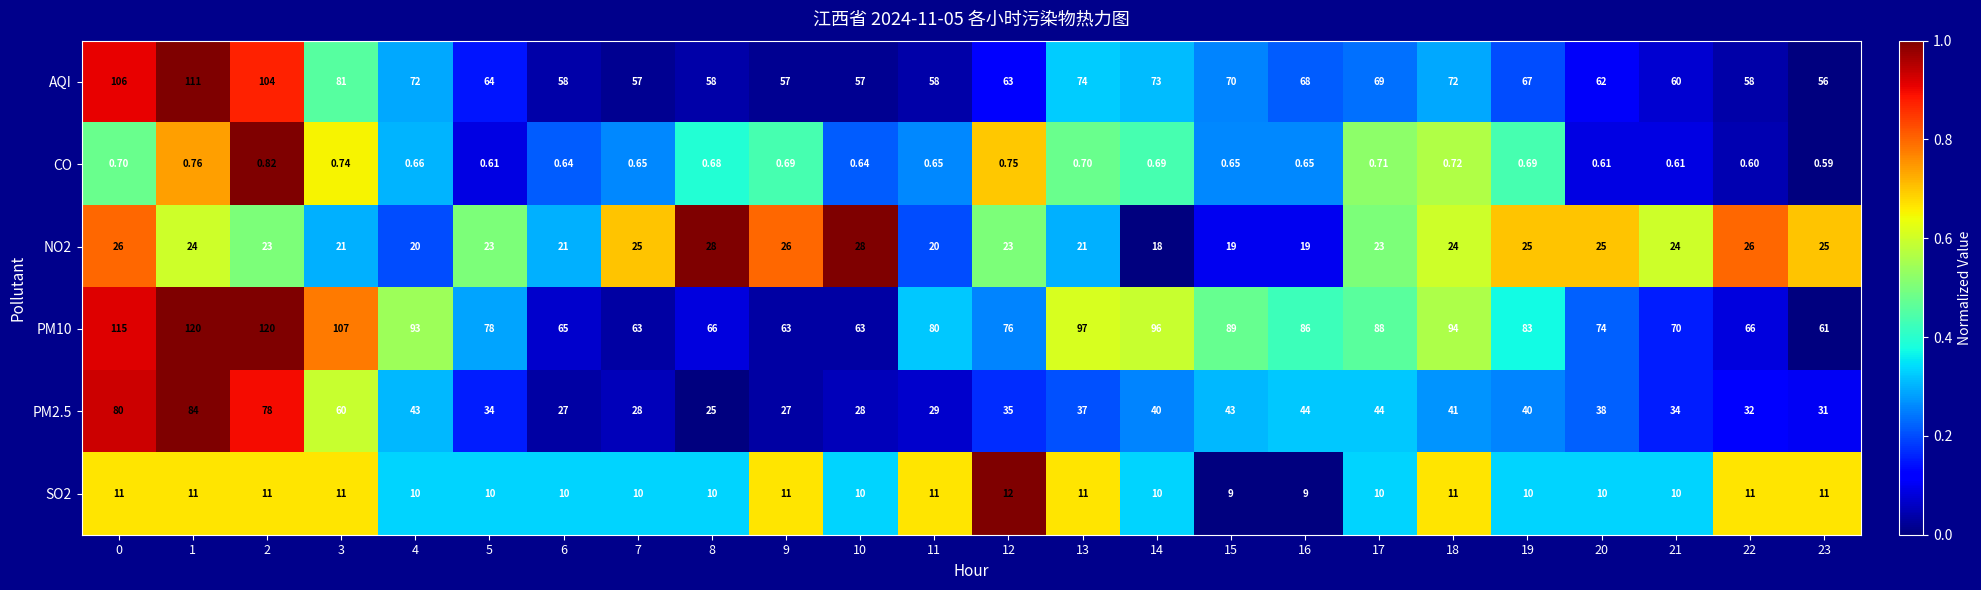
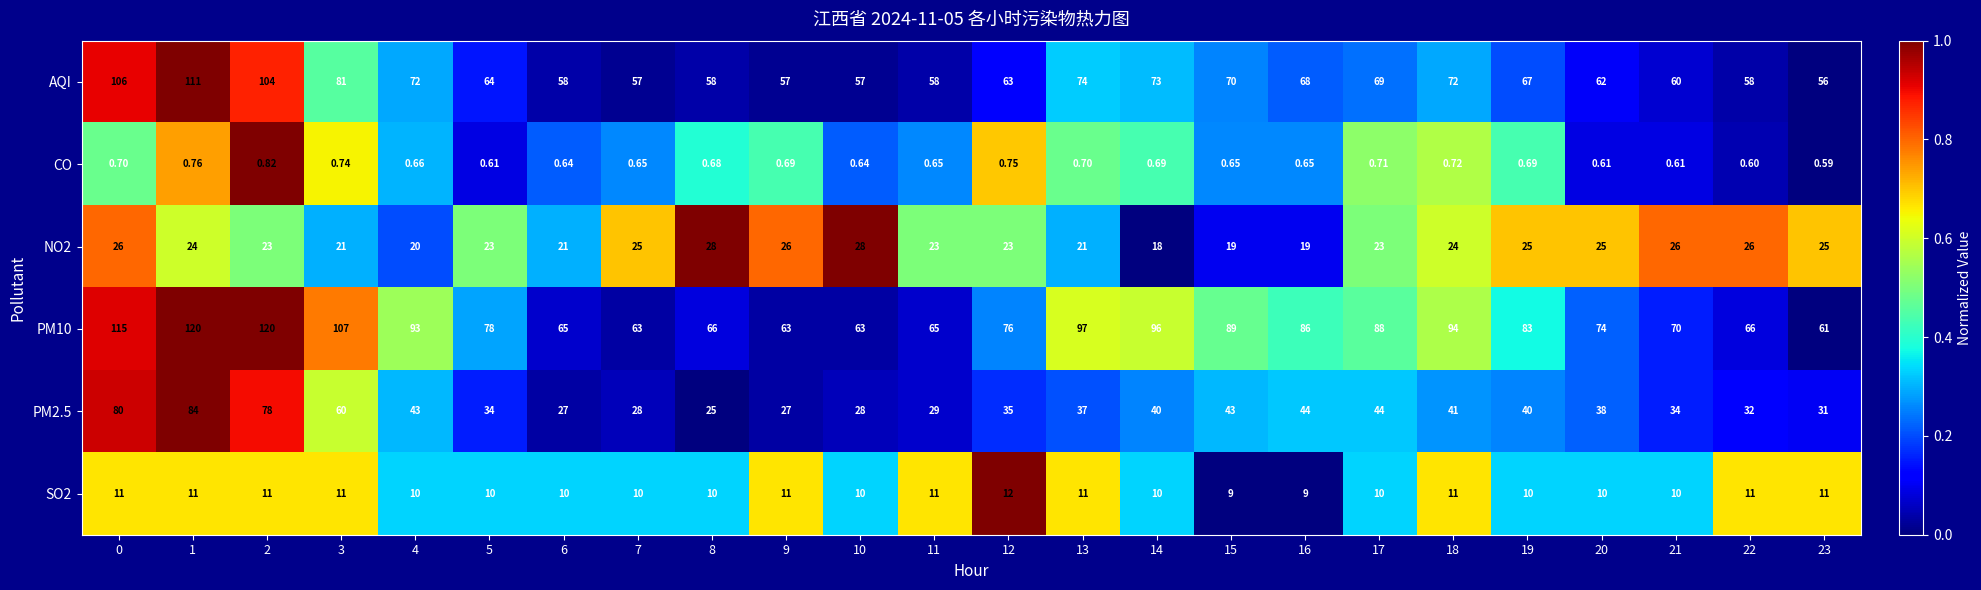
NO2, 11: 20 -> 23
NO2, 21: 24 -> 26
PM10, 11: 80 -> 65
